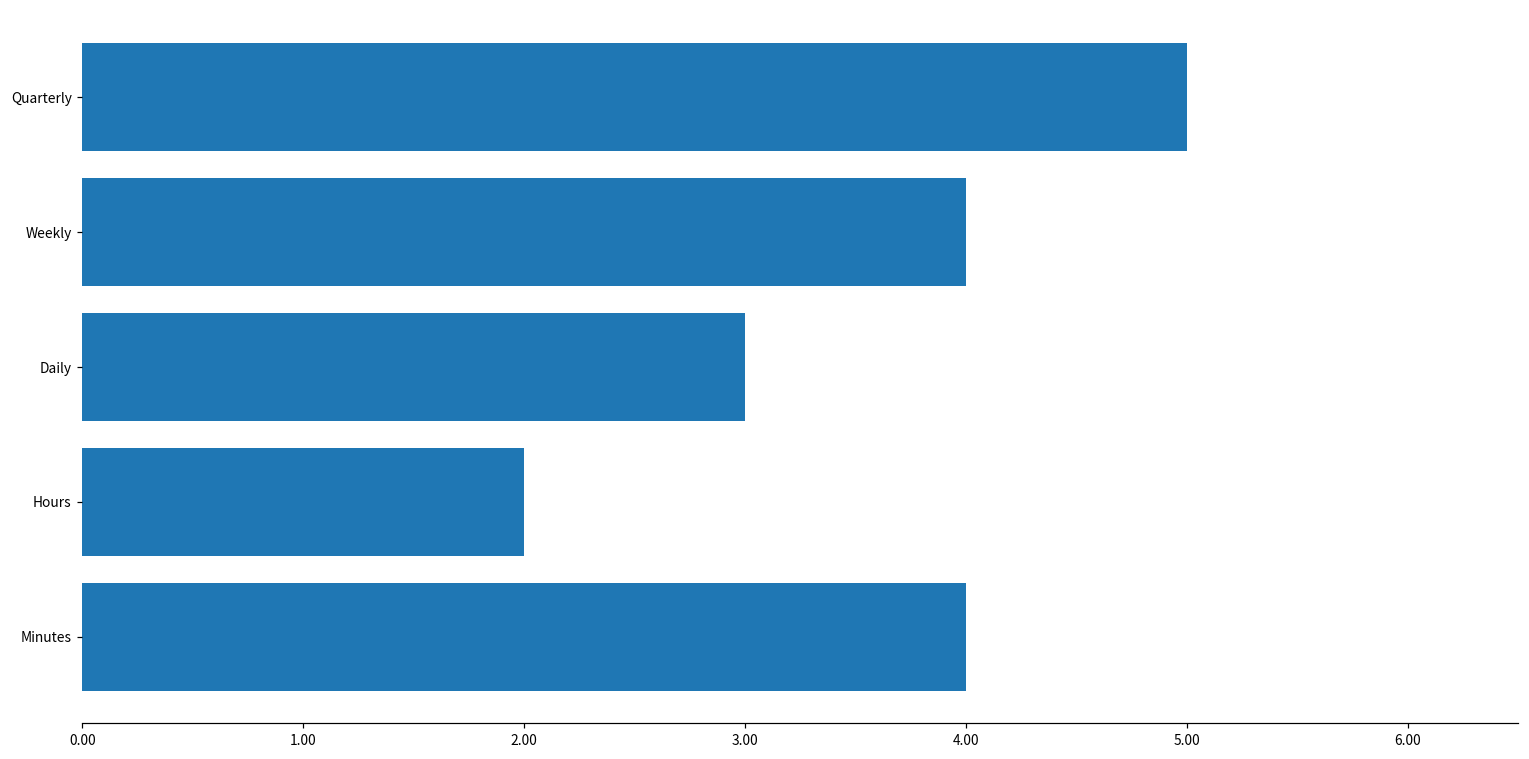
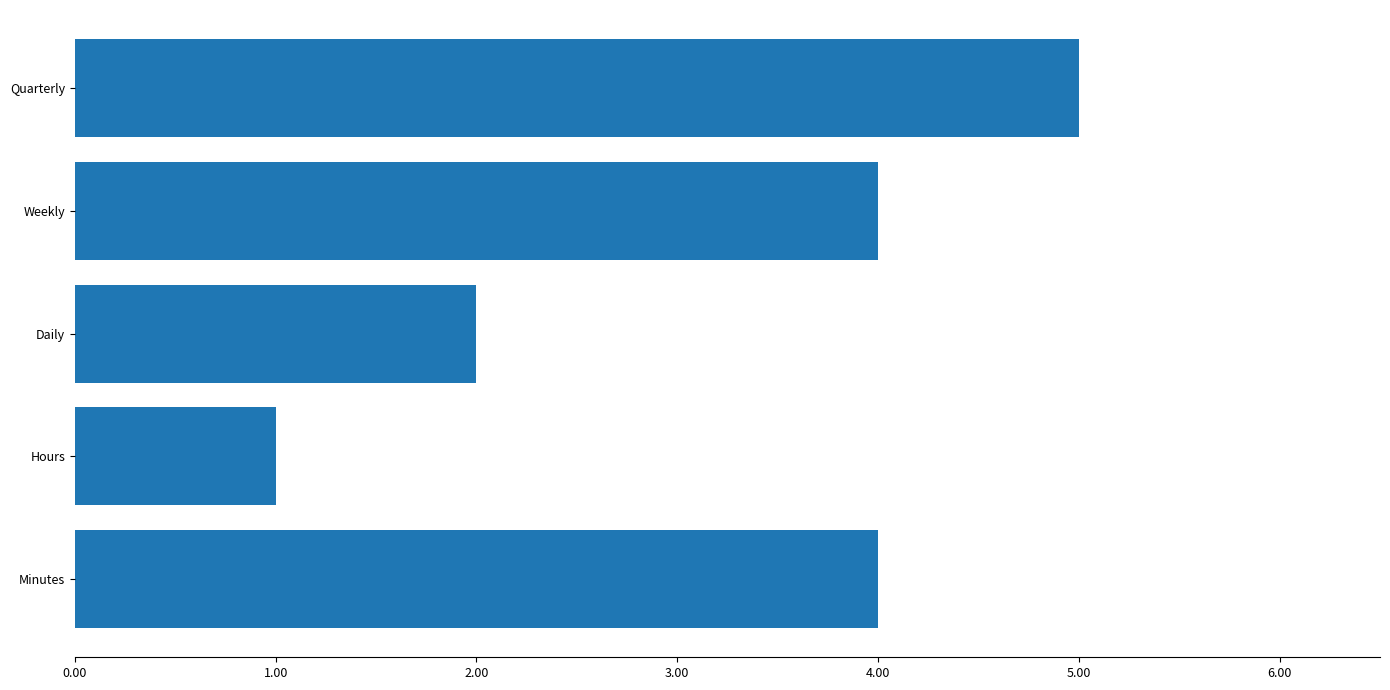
Daily: 3 -> 2
Hours: 2 -> 1
